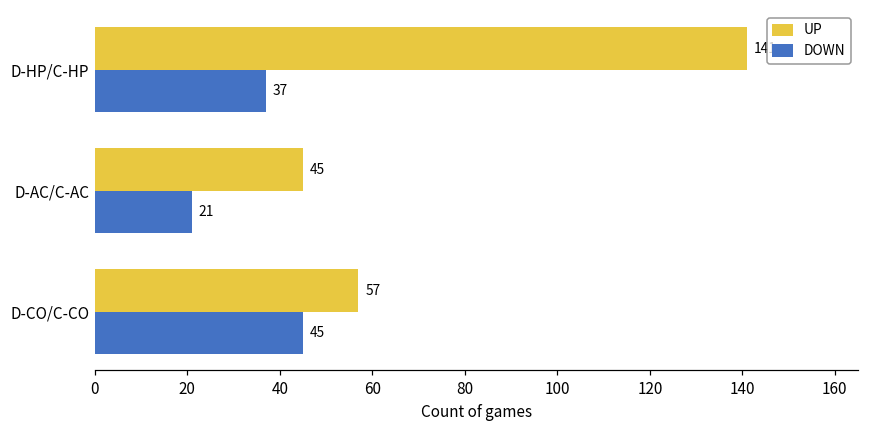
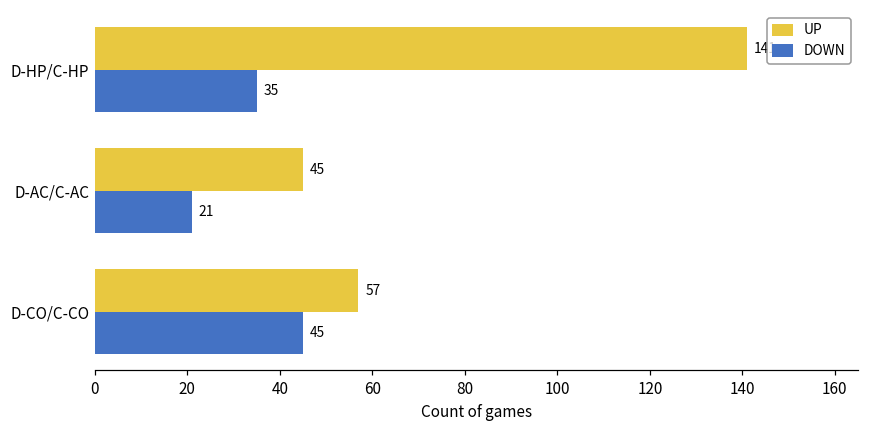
DOWN, D-HP/C-HP: 37 -> 35
